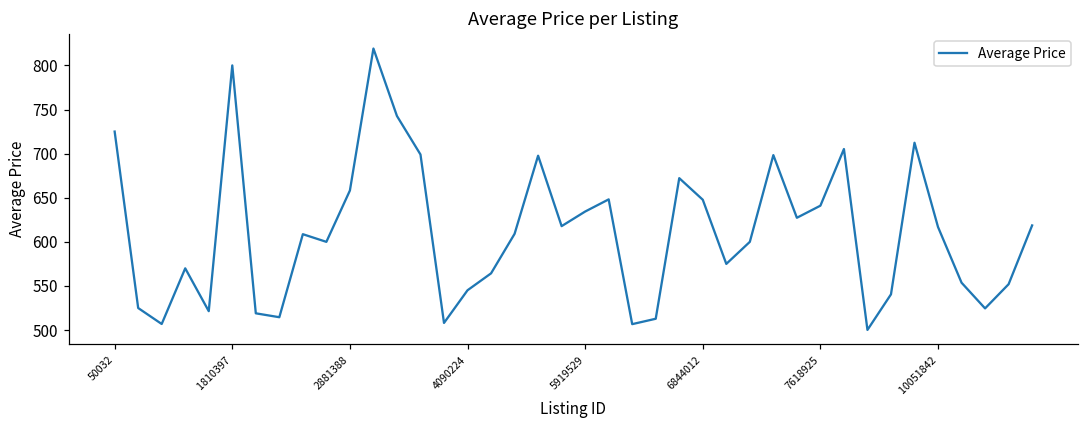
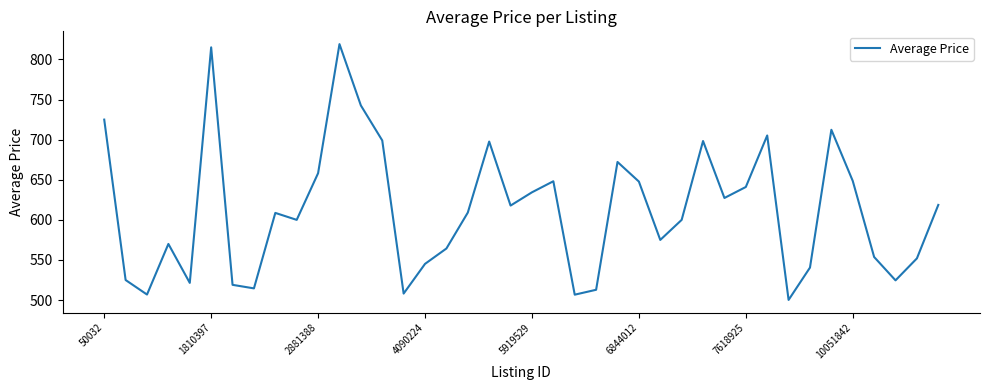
1810397: 800 -> 820
10051842: 620 -> 650
